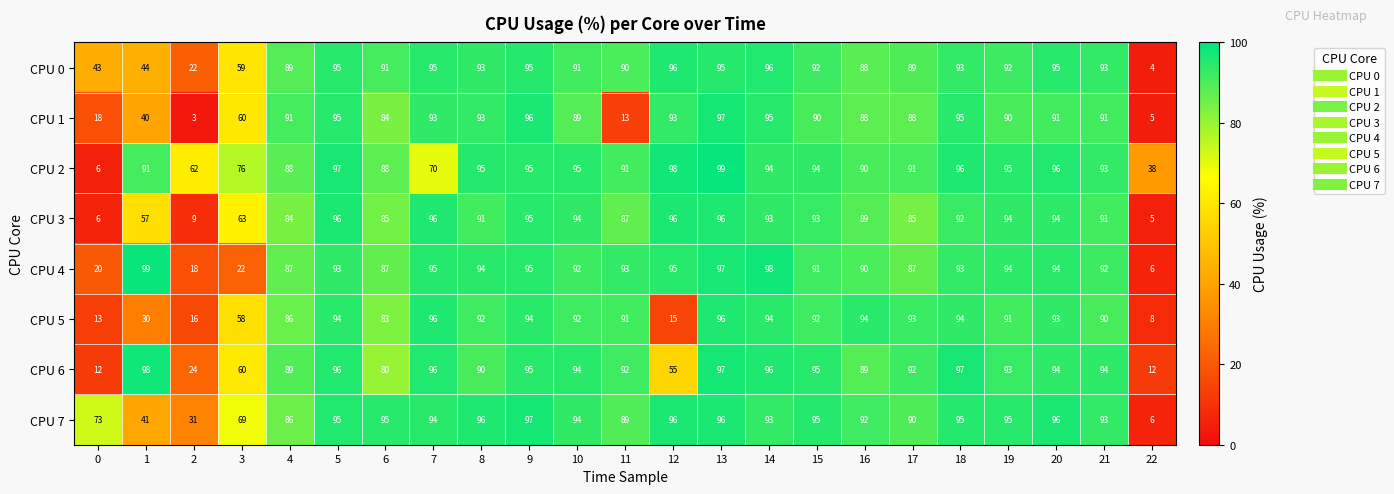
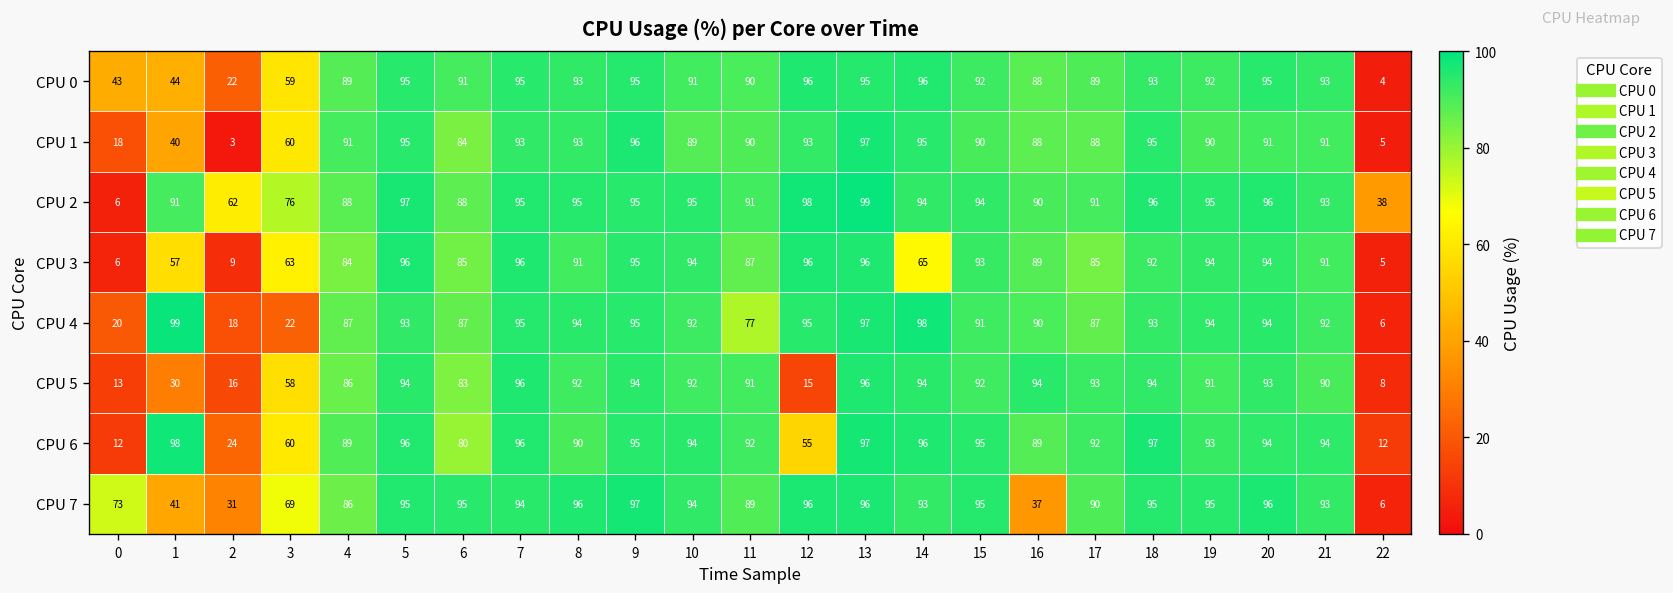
CPU 1, 11: 13 -> 90
CPU 2, 7: 70 -> 95
CPU 3, 14: 93 -> 65
CPU 4, 11: 93 -> 77
CPU 7, 16: 92 -> 37
